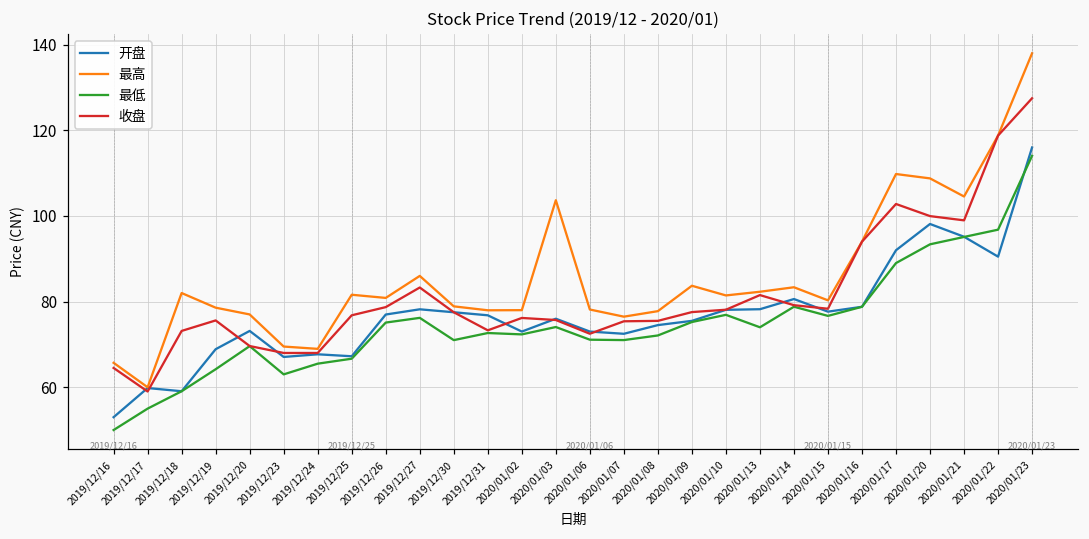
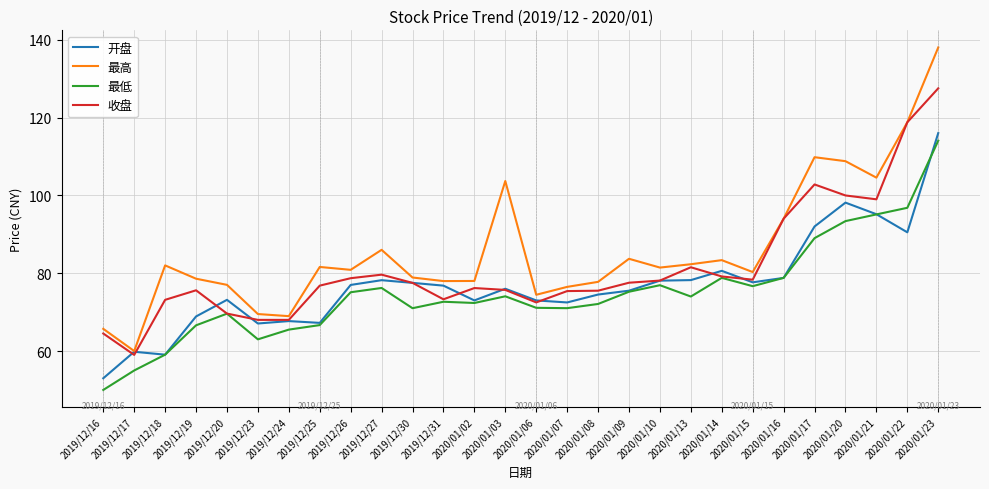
最低, 2019/12/19: 64 -> 67
收盘, 2019/12/27: 83 -> 80
最高, 2020/01/06: 78 -> 74
